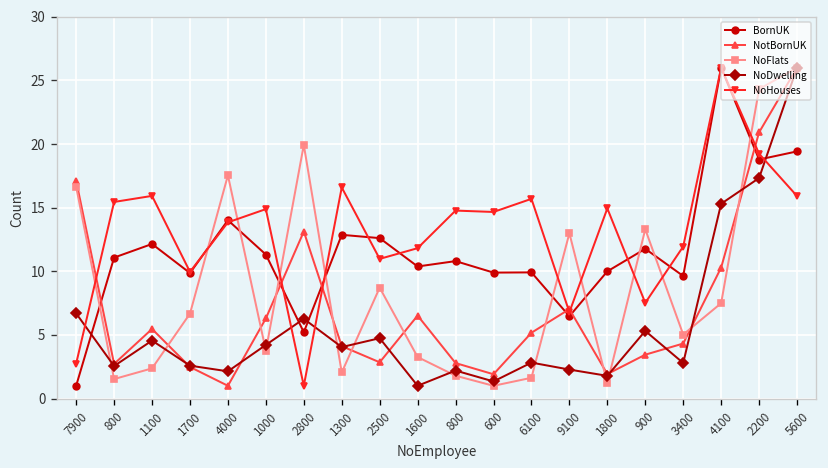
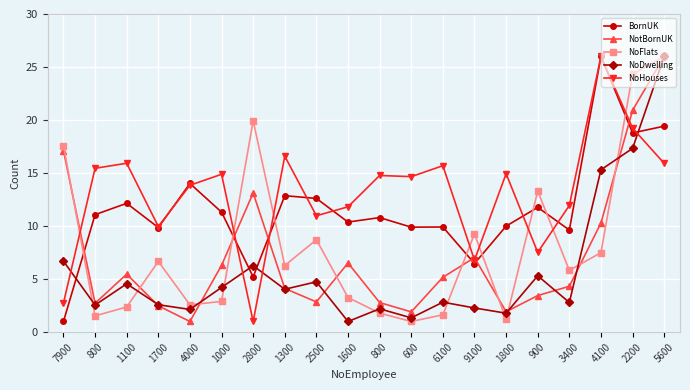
NoFlats, 7900: 16.7 -> 17.6
NoFlats, 4000: 17.5 -> 2.6
NoFlats, 1000: 3.8 -> 2.9
NoFlats, 1300: 2.0 -> 6.3
NoFlats, 9100: 13.0 -> 9.3
NoFlats, 3400: 5.0 -> 5.8
